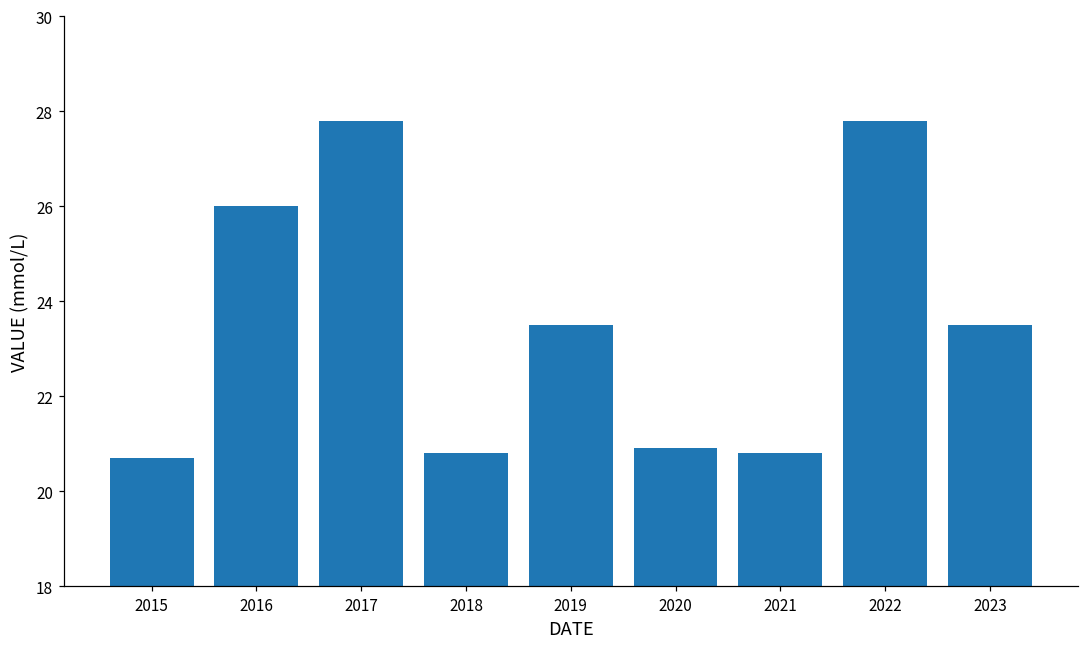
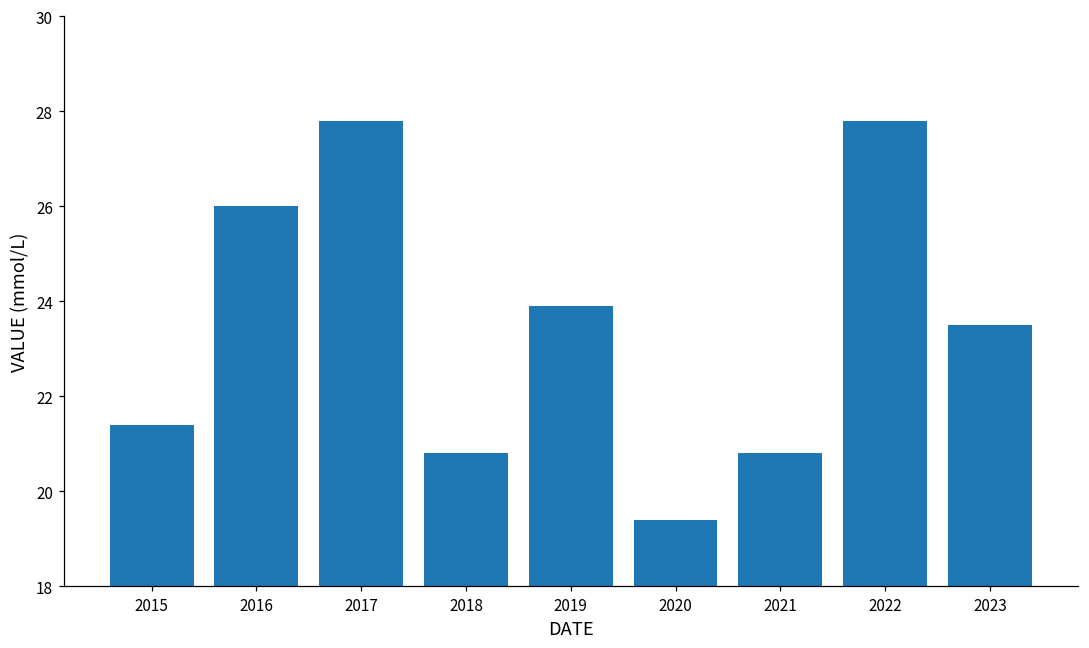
2015: 20.7 -> 21.4
2019: 23.5 -> 23.9
2020: 20.9 -> 19.4
